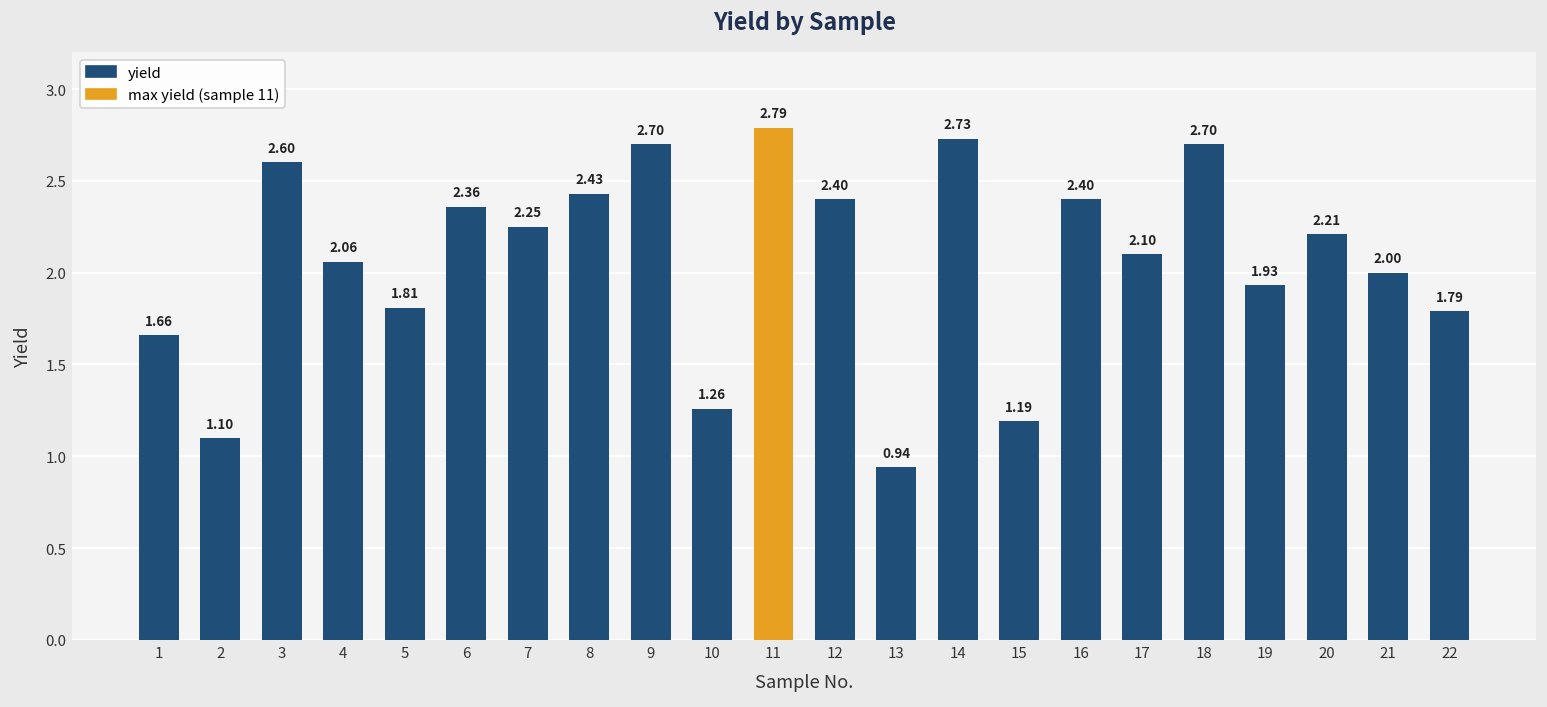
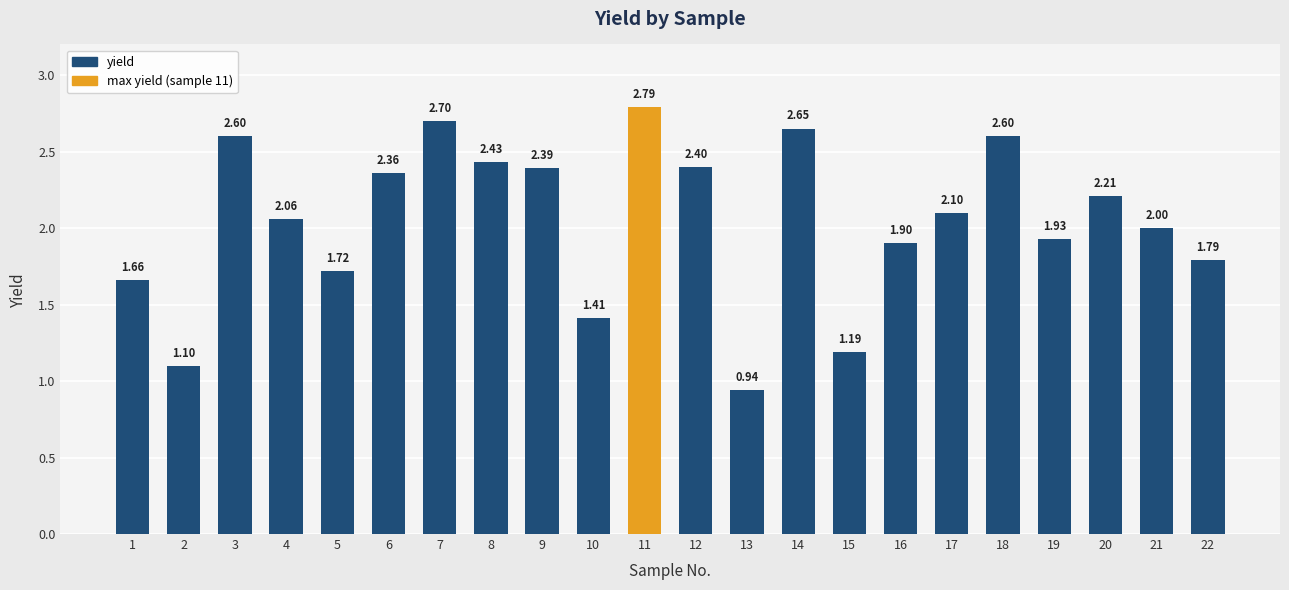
5: 1.81 -> 1.72
7: 2.25 -> 2.70
9: 2.70 -> 2.39
10: 1.26 -> 1.41
14: 2.73 -> 2.65
16: 2.40 -> 1.90
18: 2.70 -> 2.60
